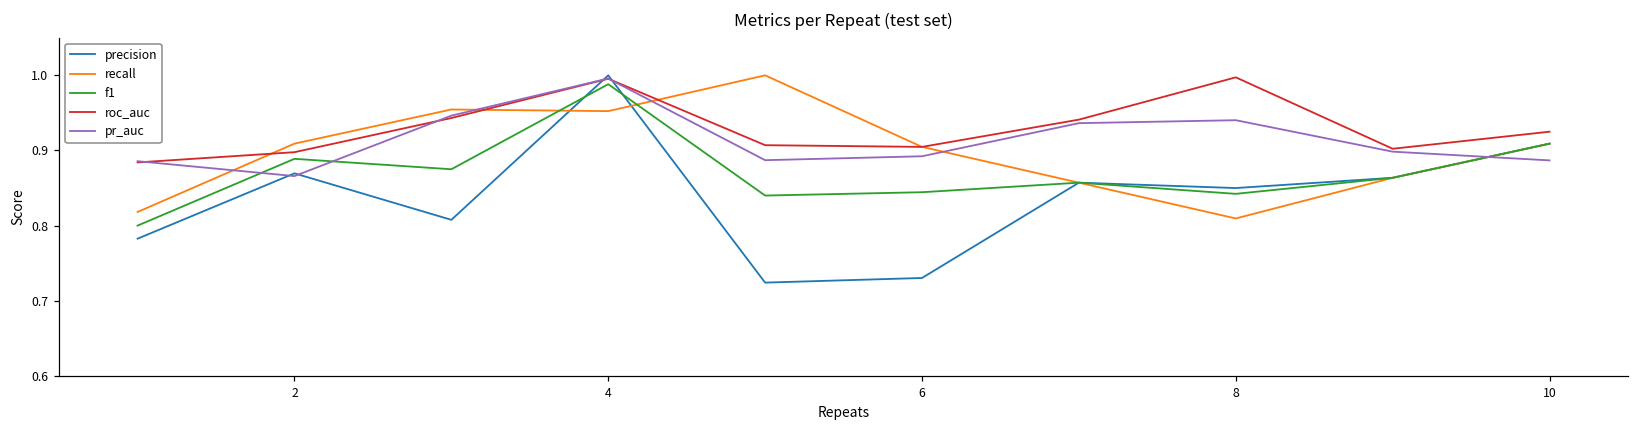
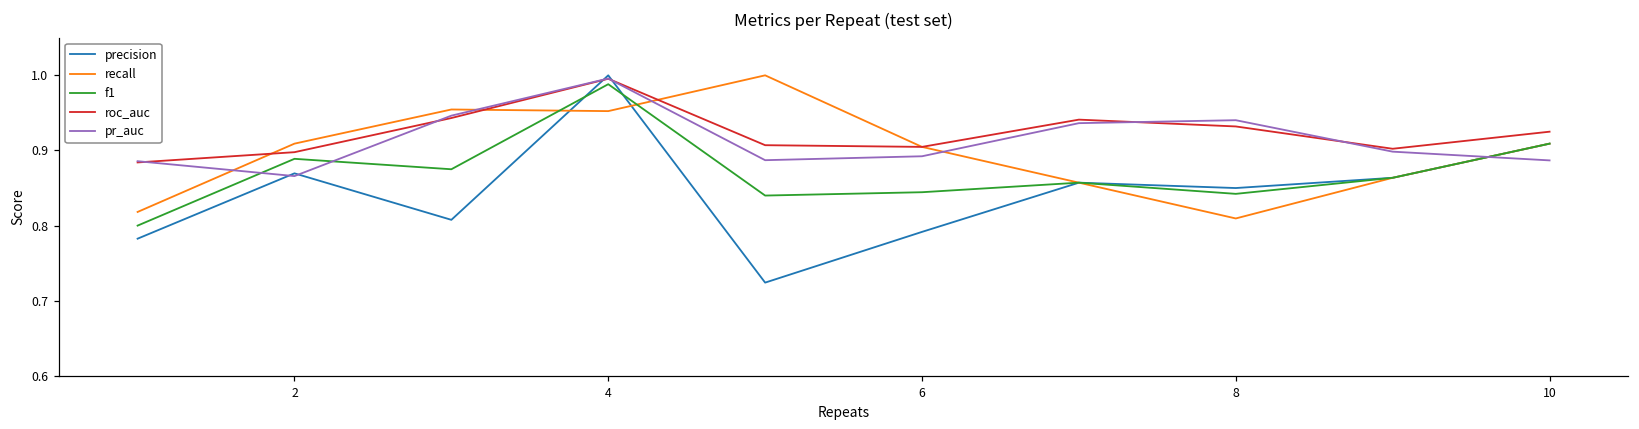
precision, 6: 0.73 -> 0.79
roc_auc, 8: 1.00 -> 0.93
